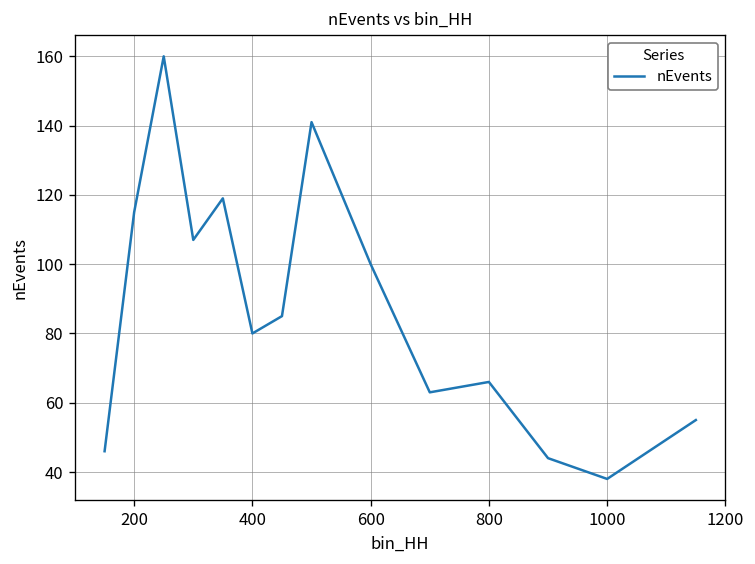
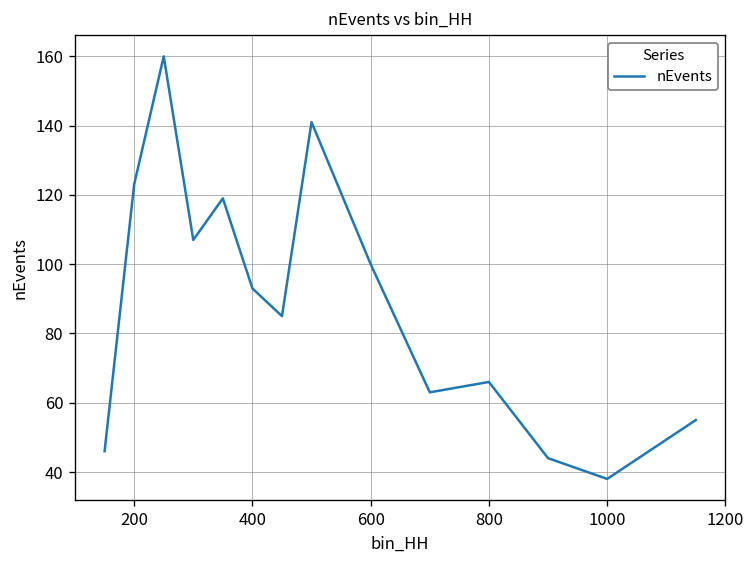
200: 115 -> 123
400: 80 -> 93
